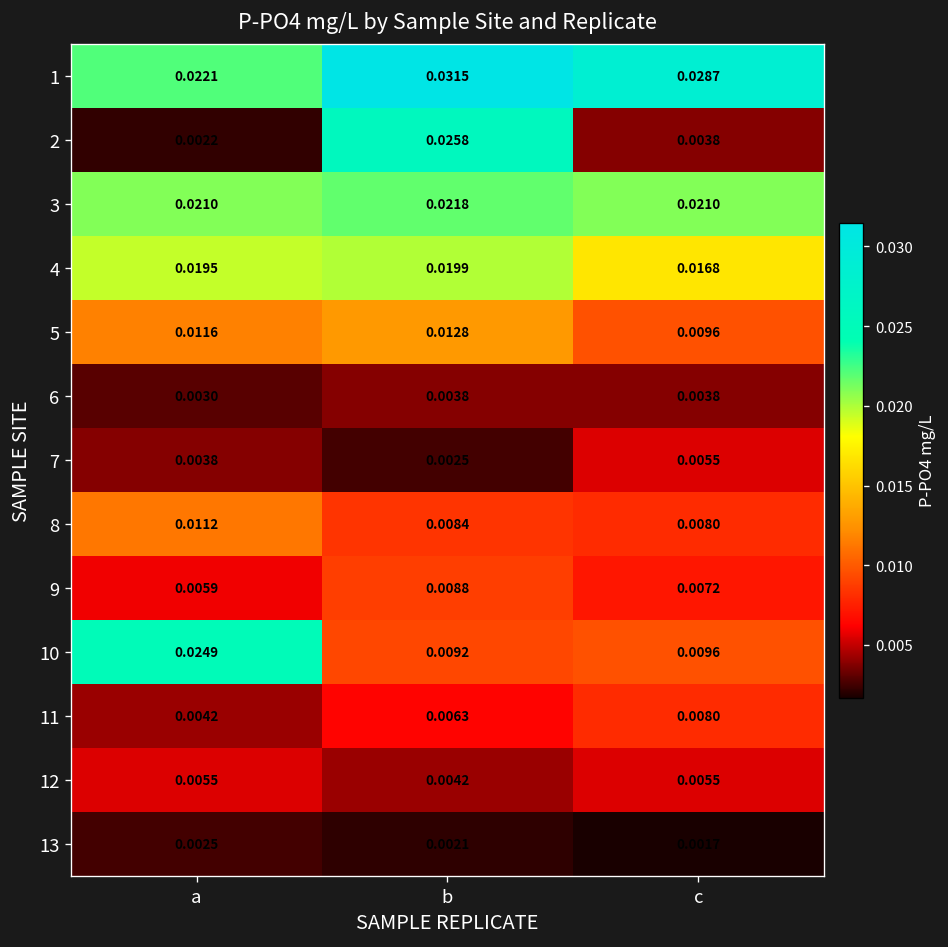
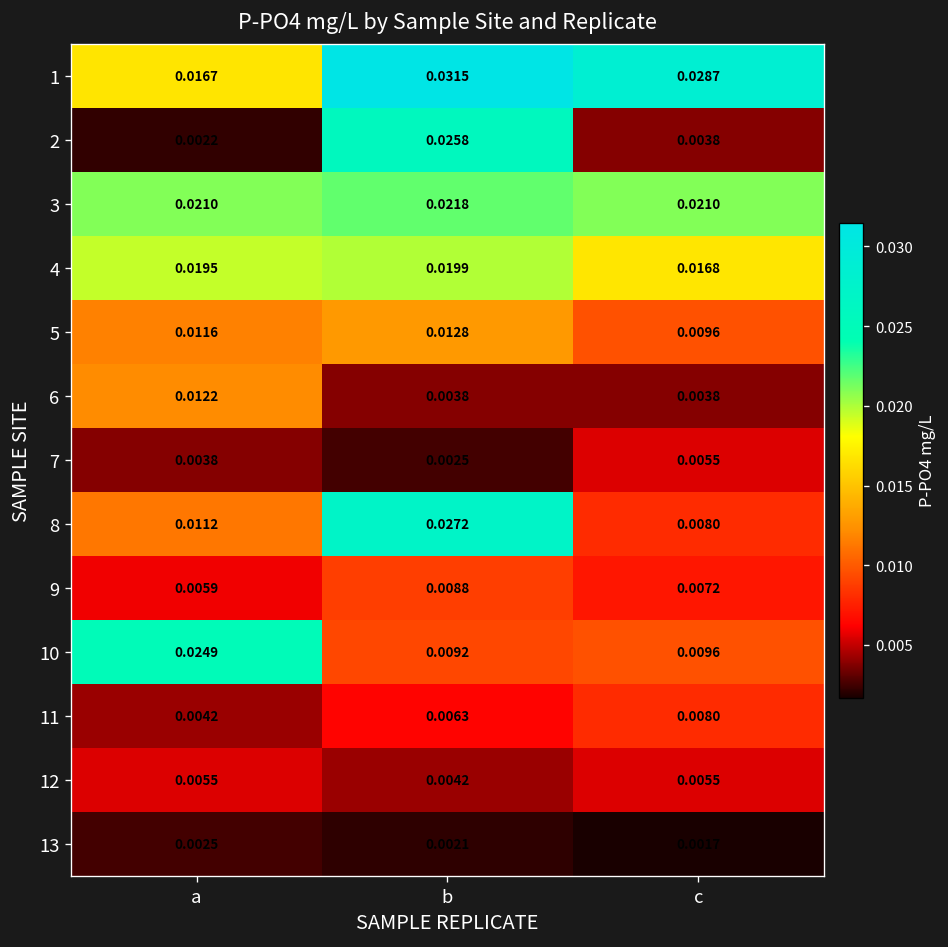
1, a: 0.0221 -> 0.0167
6, a: 0.0030 -> 0.0122
8, b: 0.0084 -> 0.0272
